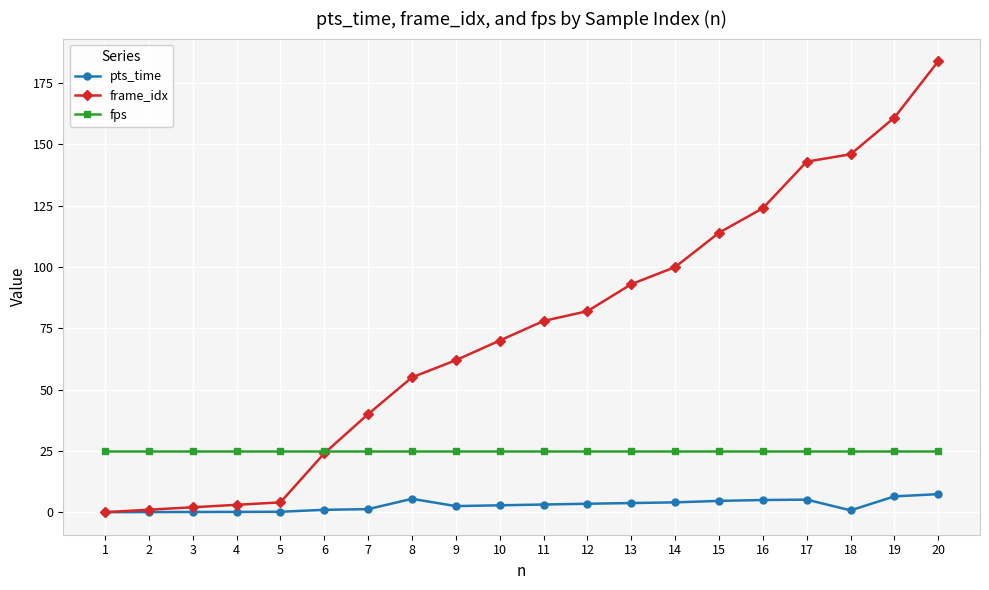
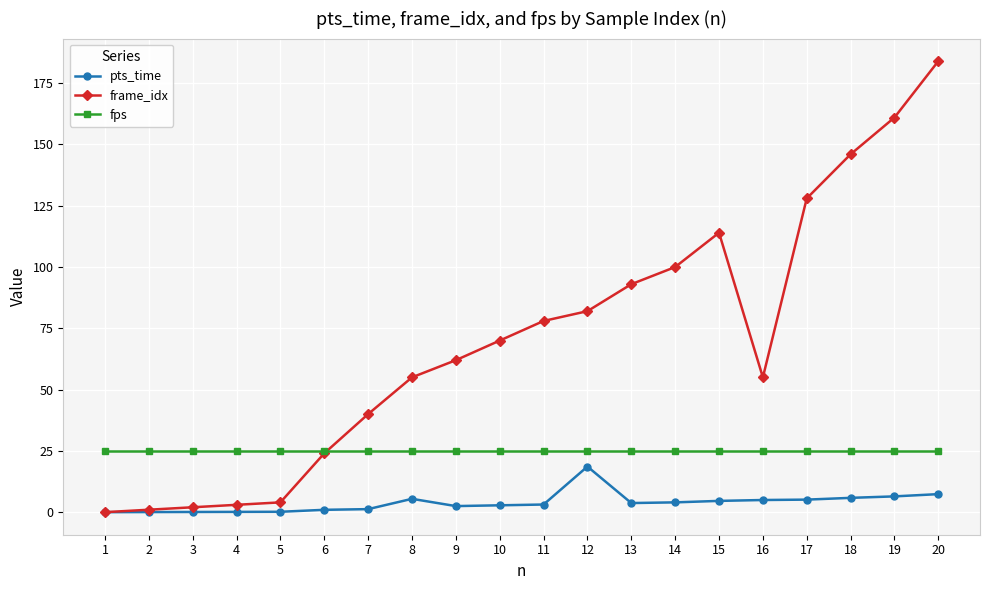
pts_time, 12: 3 -> 19
frame_idx, 16: 124 -> 55
frame_idx, 17: 143 -> 128
pts_time, 18: 1 -> 6
